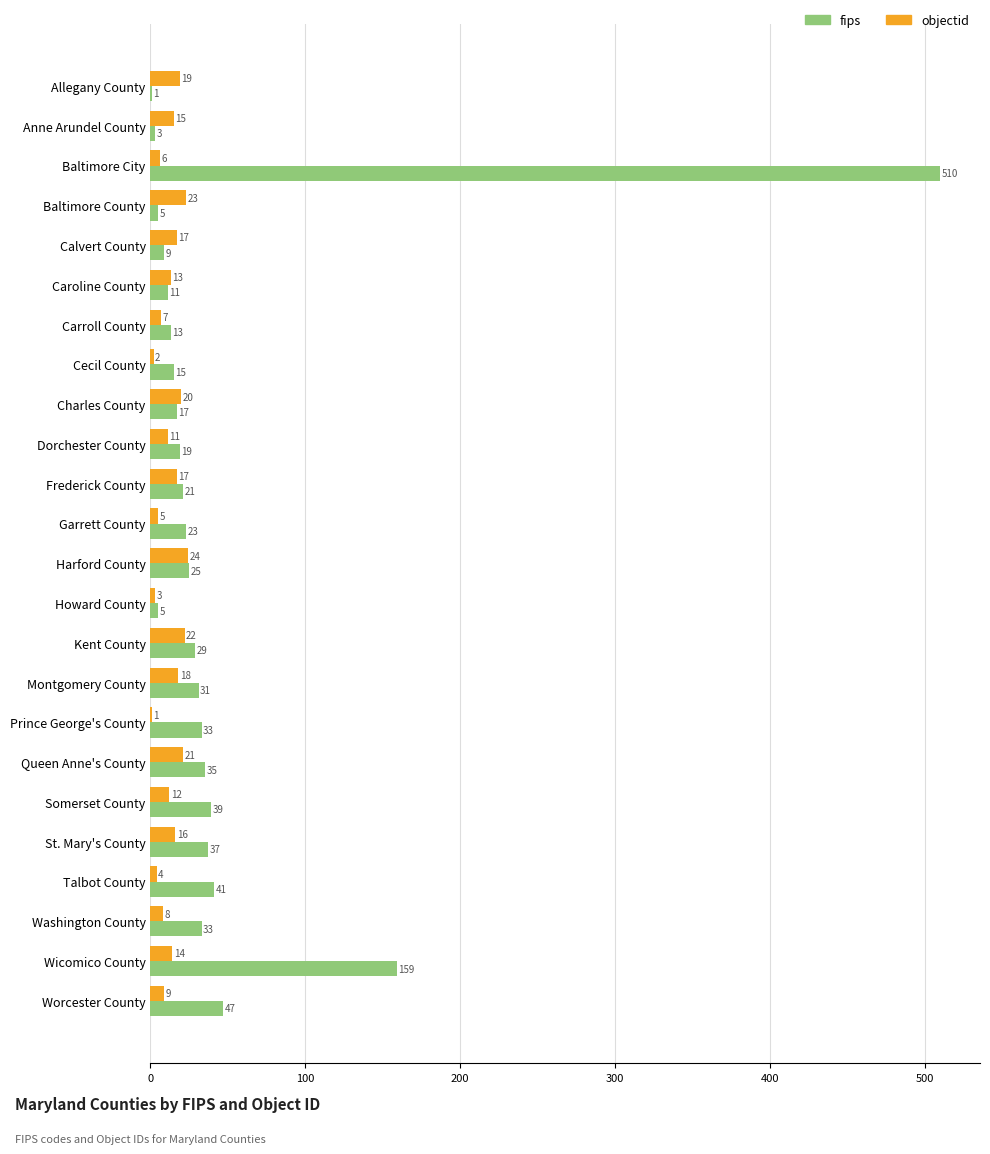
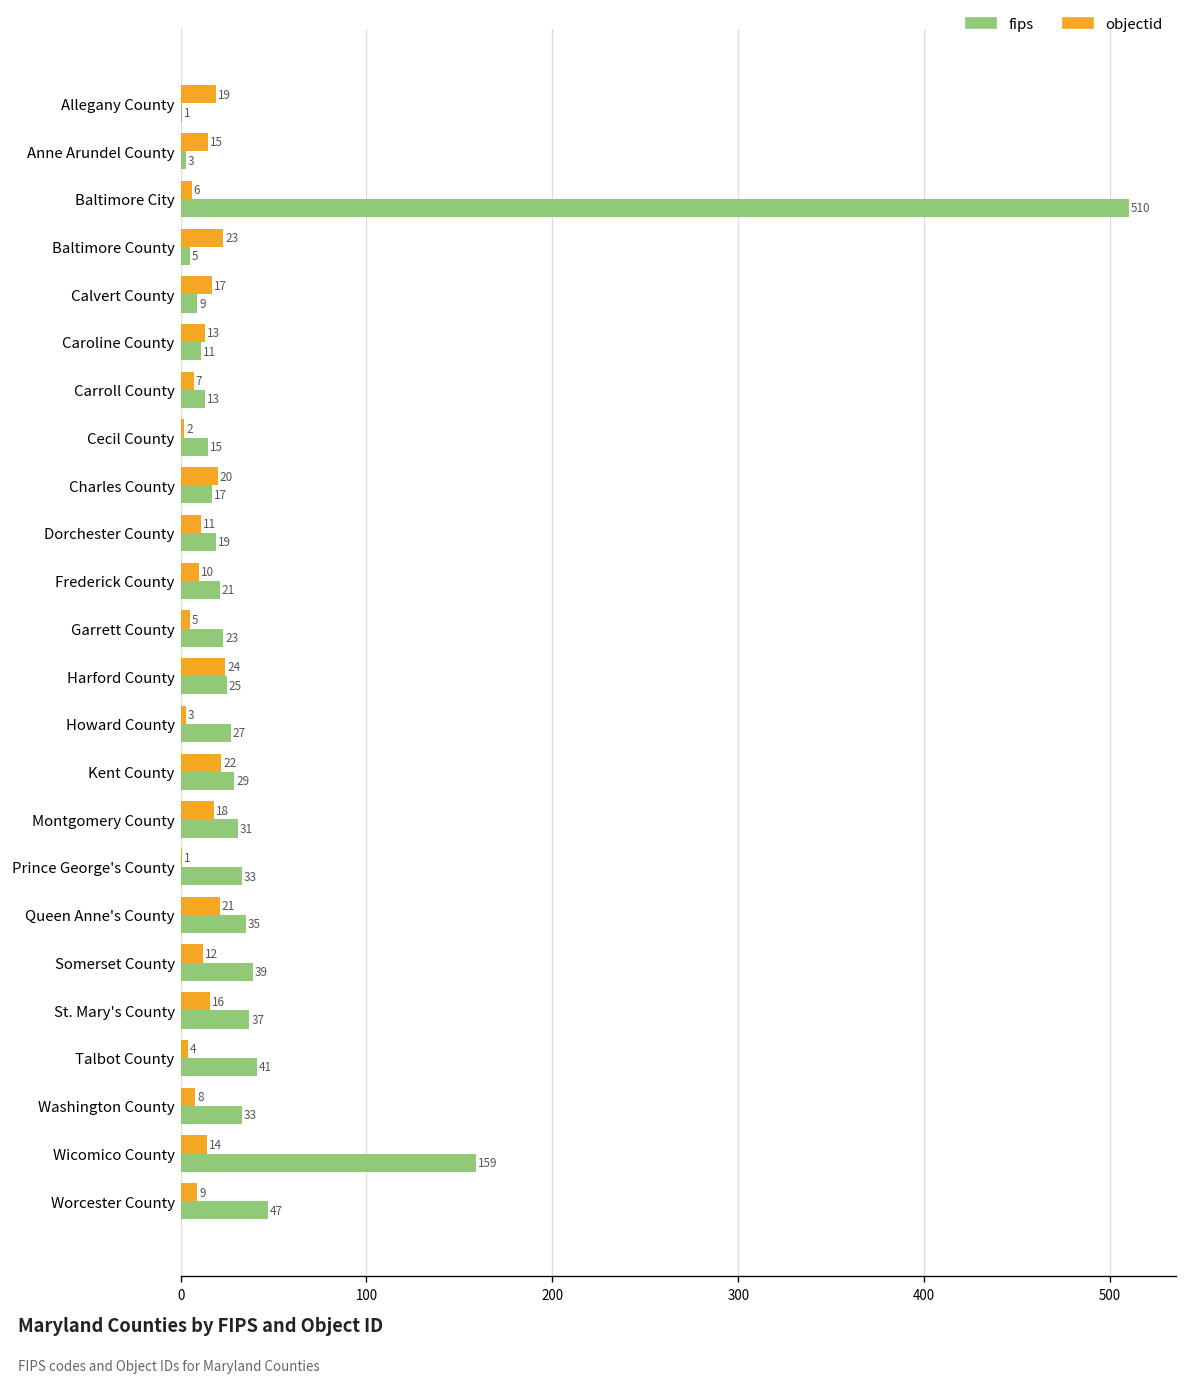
objectid, Frederick County: 17 -> 10
fips, Howard County: 5 -> 27
